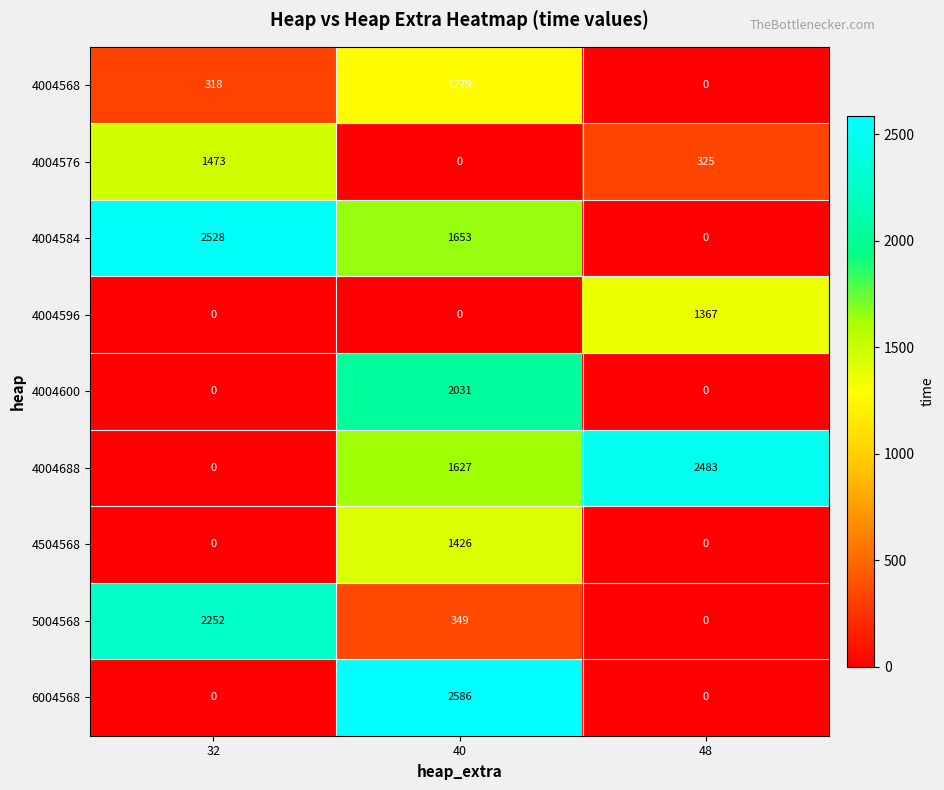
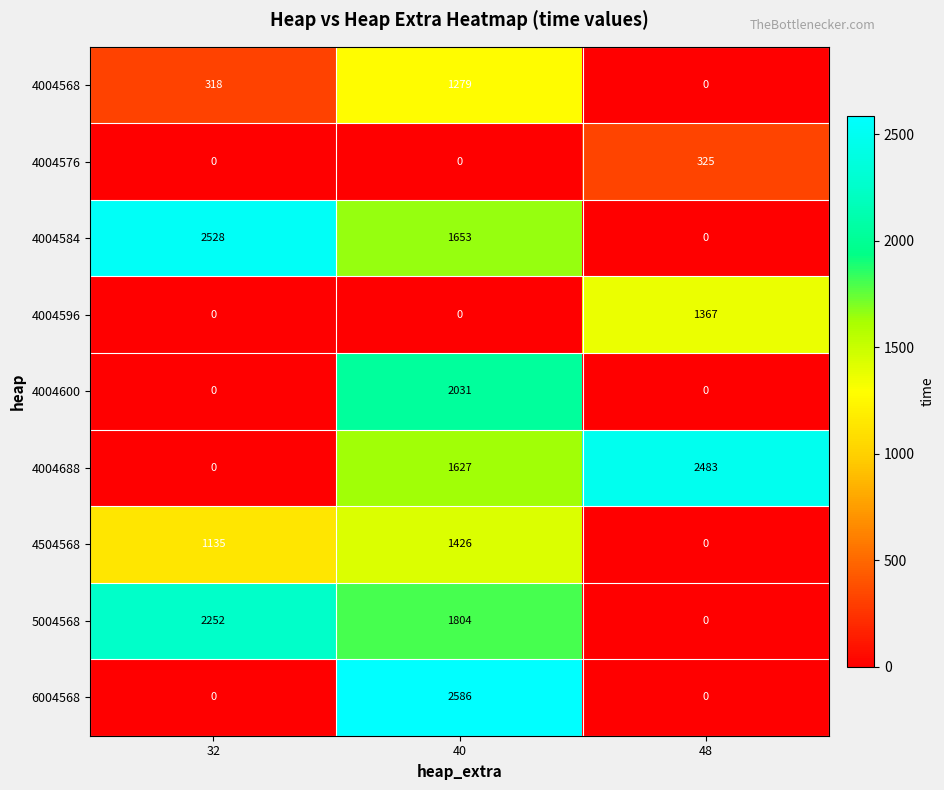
4004576, 32: 1473 -> 0
4504568, 32: 0 -> 1135
5004568, 40: 349 -> 1804
